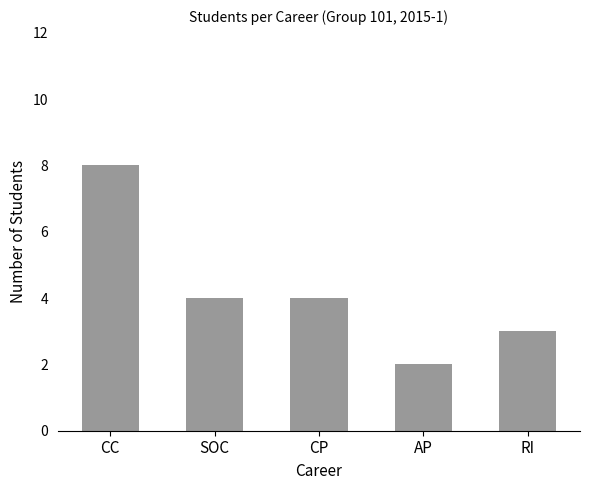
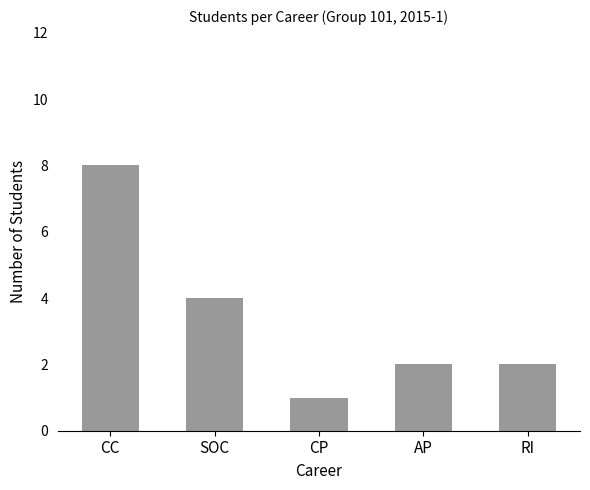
CP: 4 -> 1
RI: 3 -> 2
